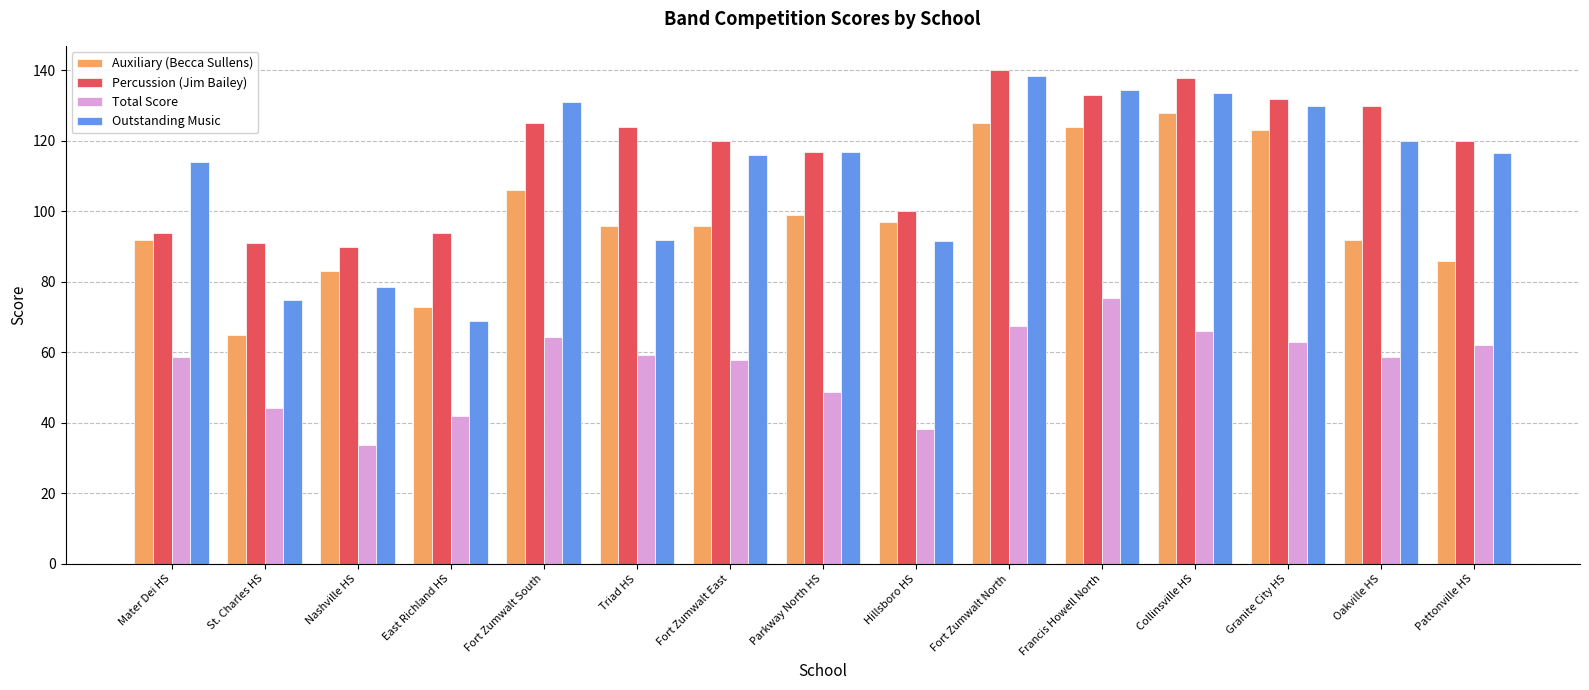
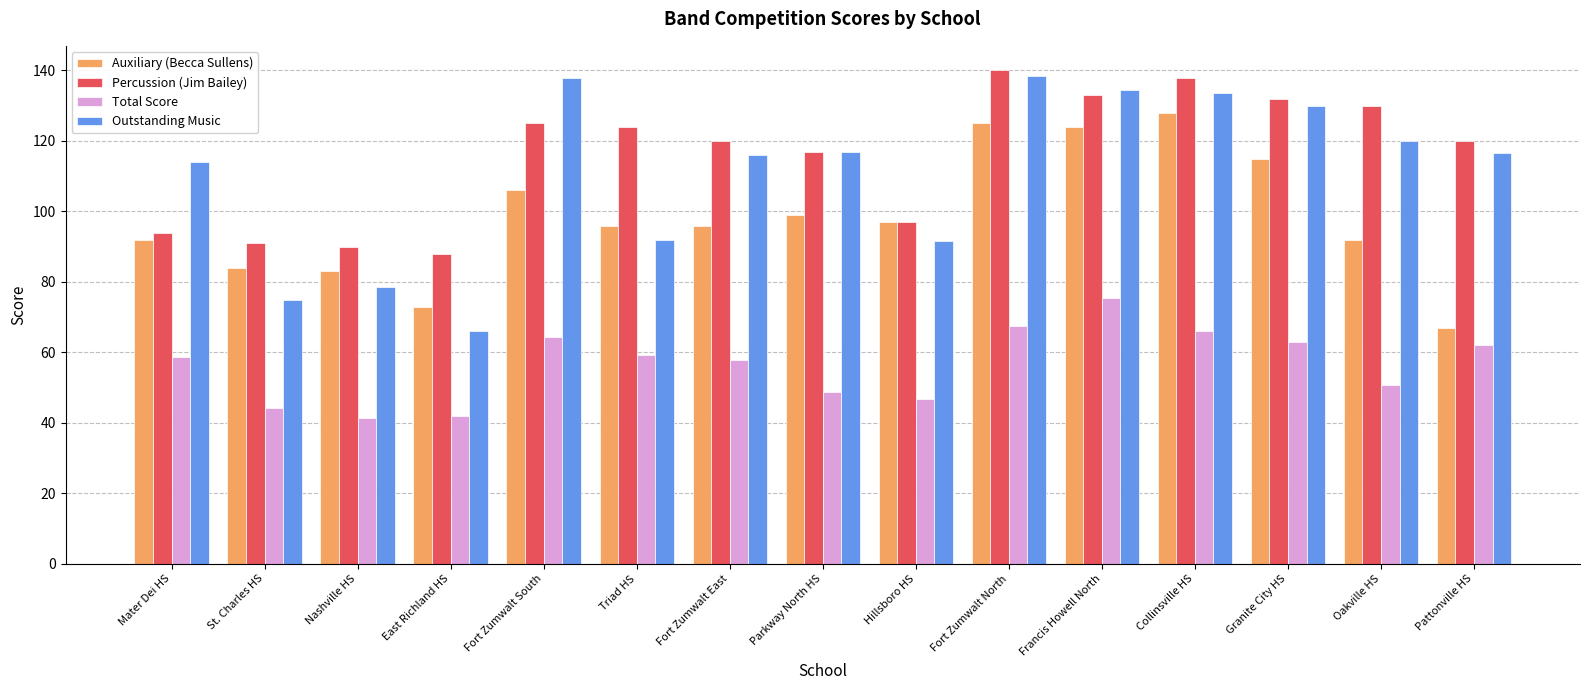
Auxiliary (Becca Sullens), St. Charles HS: 65 -> 84
Total Score, Nashville HS: 34 -> 41
Percussion (Jim Bailey), East Richland HS: 94 -> 88
Outstanding Music, East Richland HS: 69 -> 66
Outstanding Music, Fort Zumwalt South: 131 -> 138
Percussion (Jim Bailey), Hillsboro HS: 100 -> 97
Total Score, Hillsboro HS: 38 -> 47
Auxiliary (Becca Sullens), Granite City HS: 123 -> 115
Total Score, Oakville HS: 59 -> 51
Auxiliary (Becca Sullens), Pattonville HS: 86 -> 67
